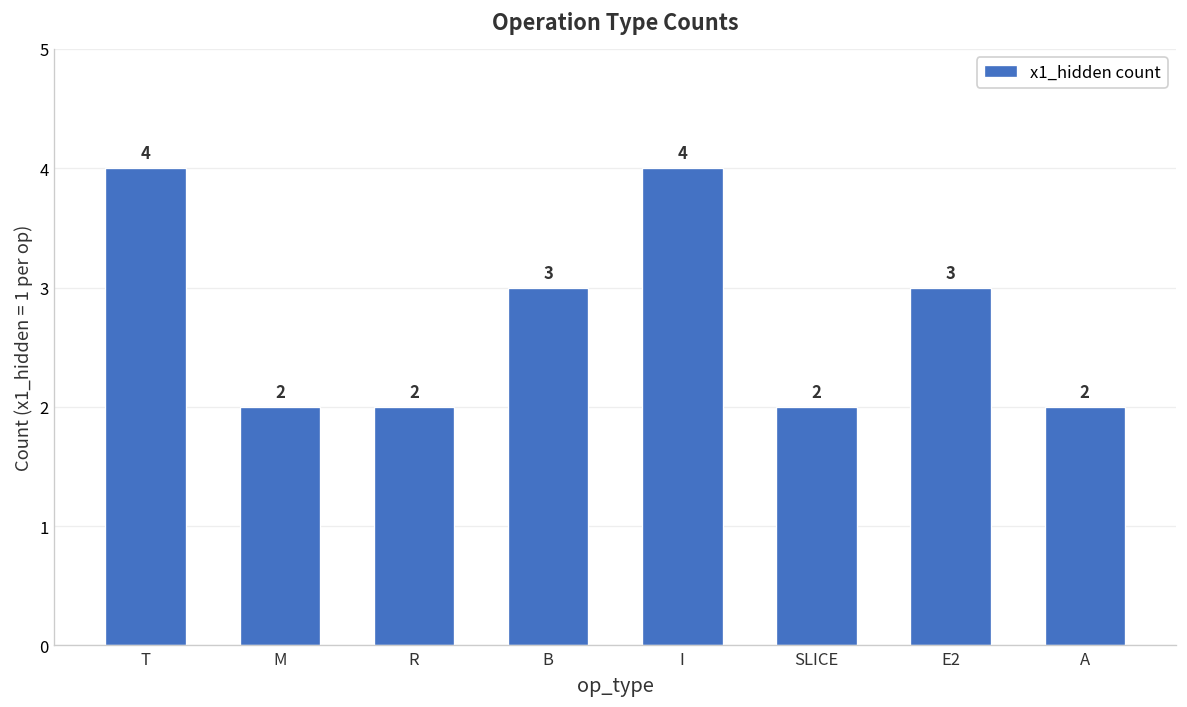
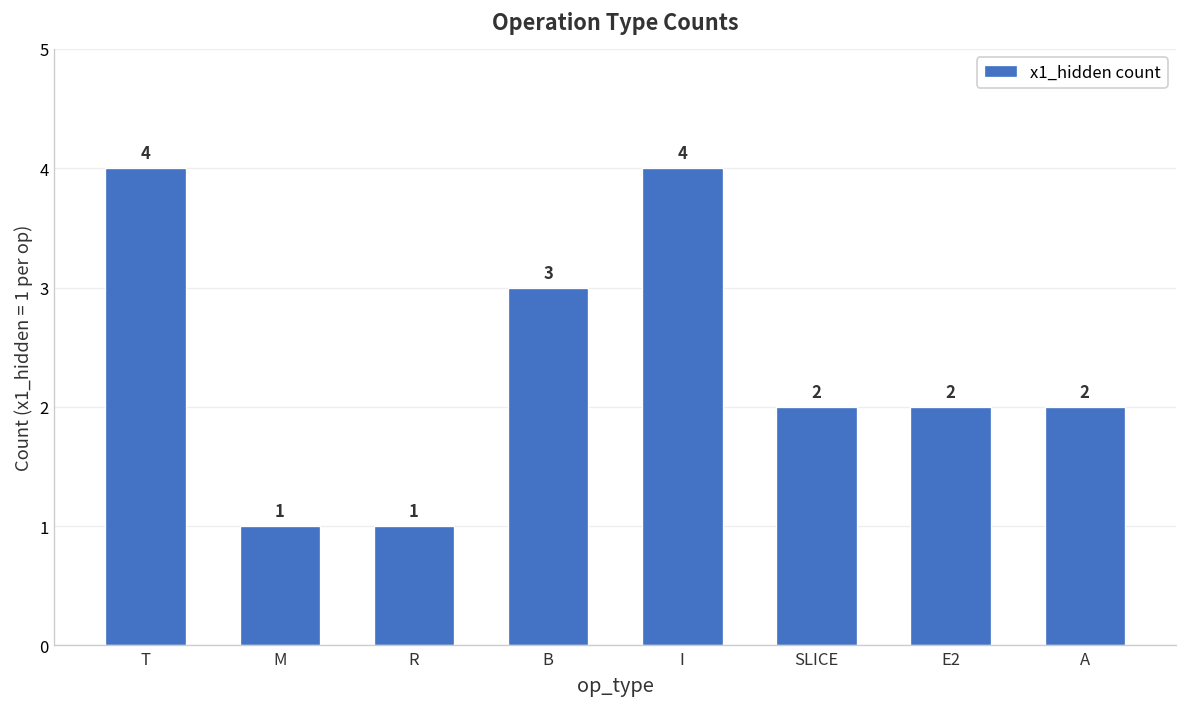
M: 2 -> 1
R: 2 -> 1
E2: 3 -> 2
